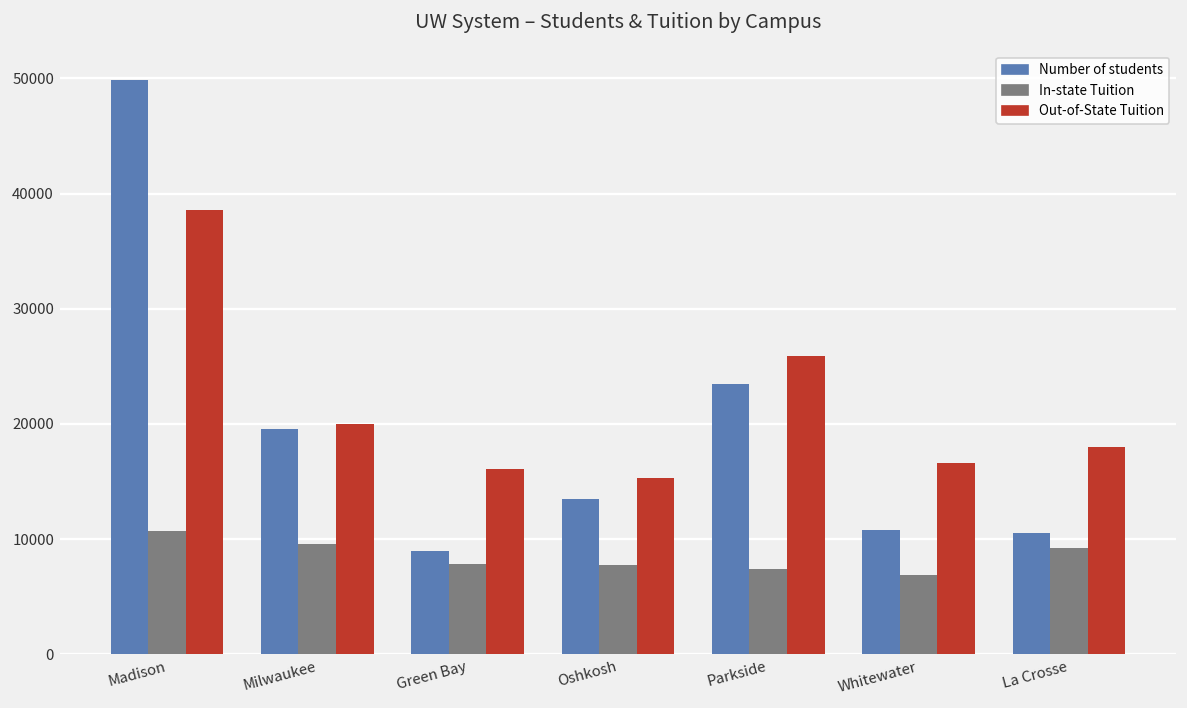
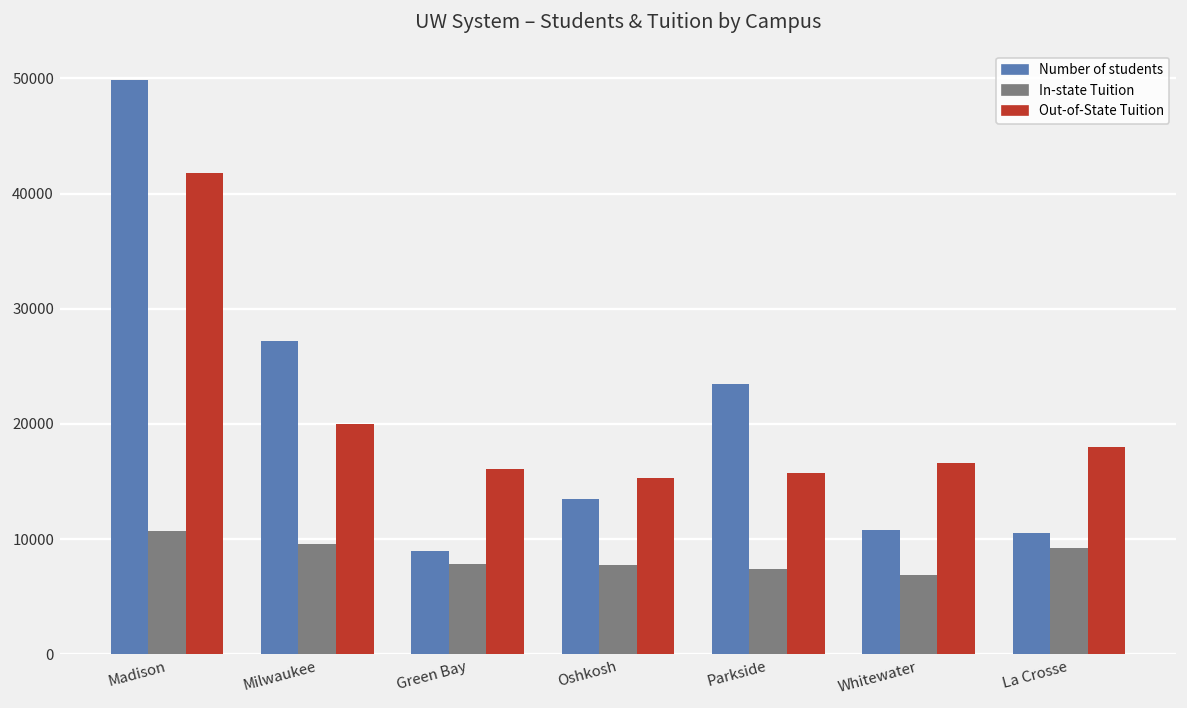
Out-of-State Tuition, Madison: 39000 -> 42000
Number of students, Milwaukee: 20000 -> 27000
Out-of-State Tuition, Parkside: 26000 -> 16000
